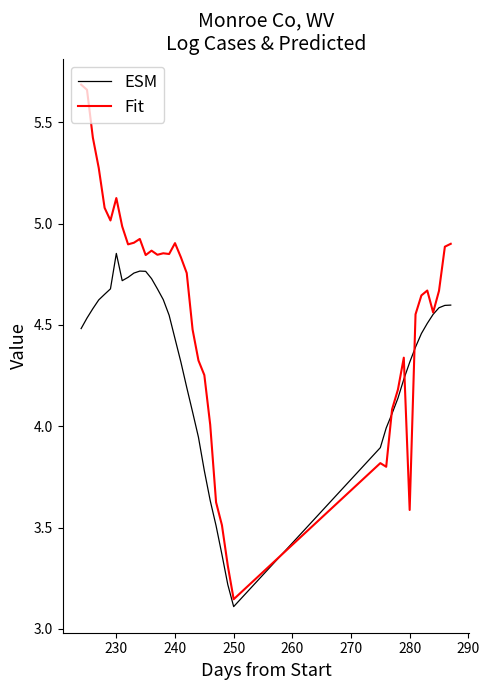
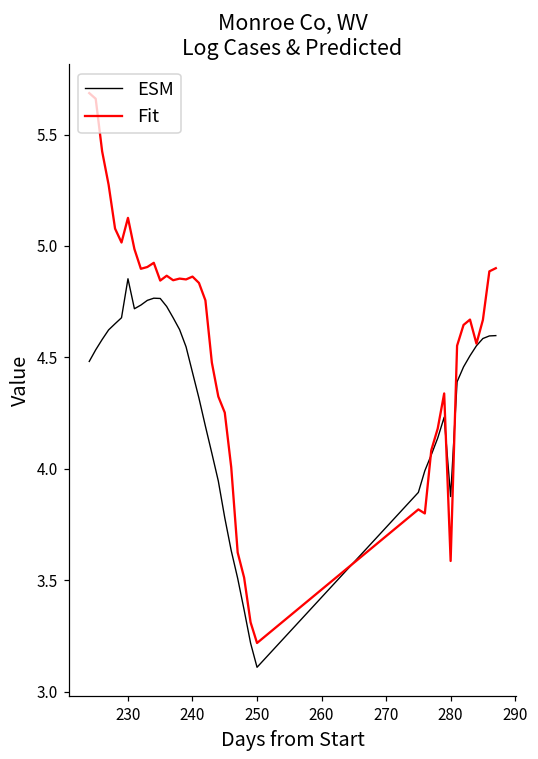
Fit, 240: 4.90 -> 4.86
Fit, 250: 3.15 -> 3.22
ESM, 280: 4.32 -> 3.88
